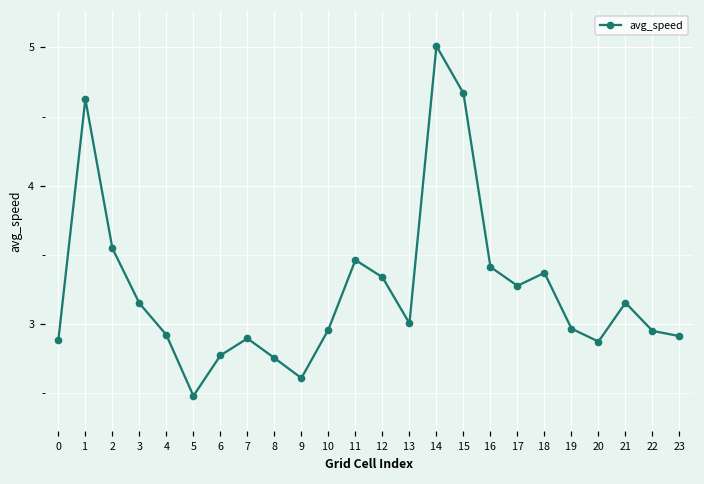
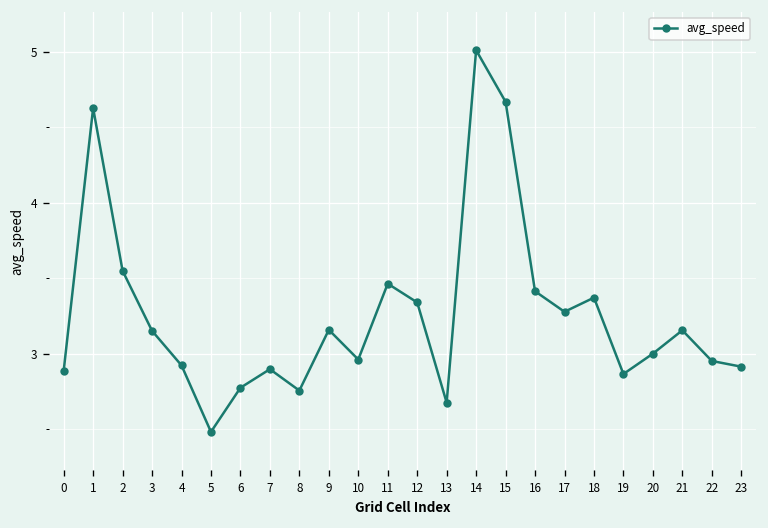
9: 2.61 -> 3.16
13: 3.01 -> 2.67
19: 2.97 -> 2.86
20: 2.87 -> 3.00
